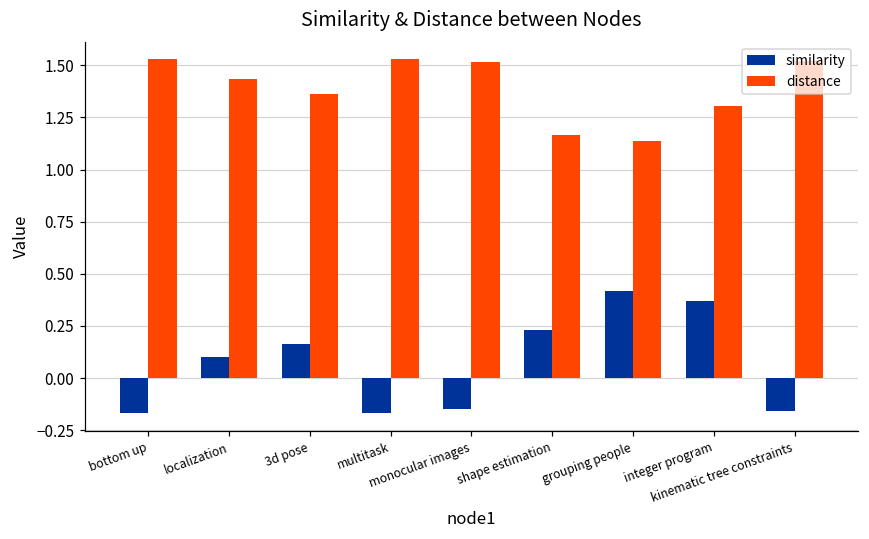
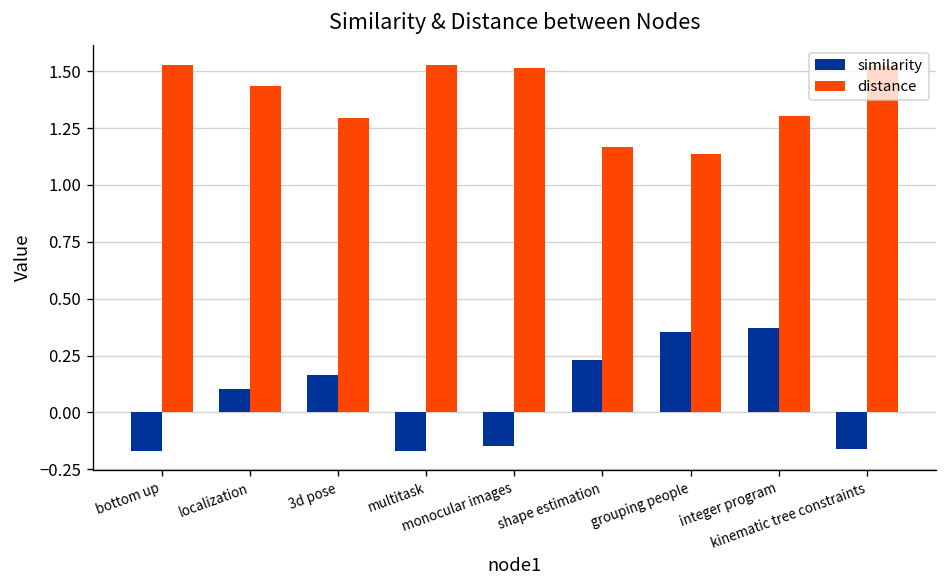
distance, 3d pose: 1.36 -> 1.29
similarity, grouping people: 0.42 -> 0.36
